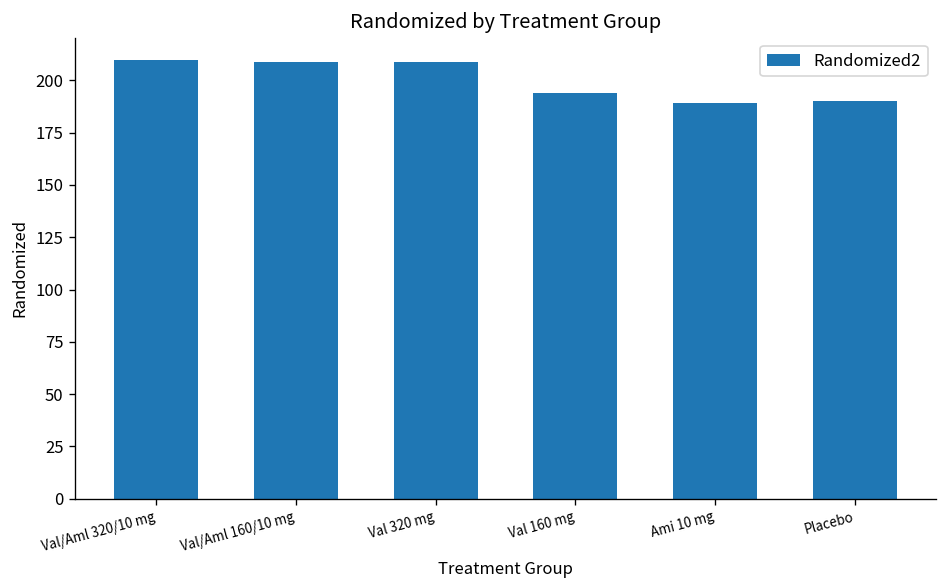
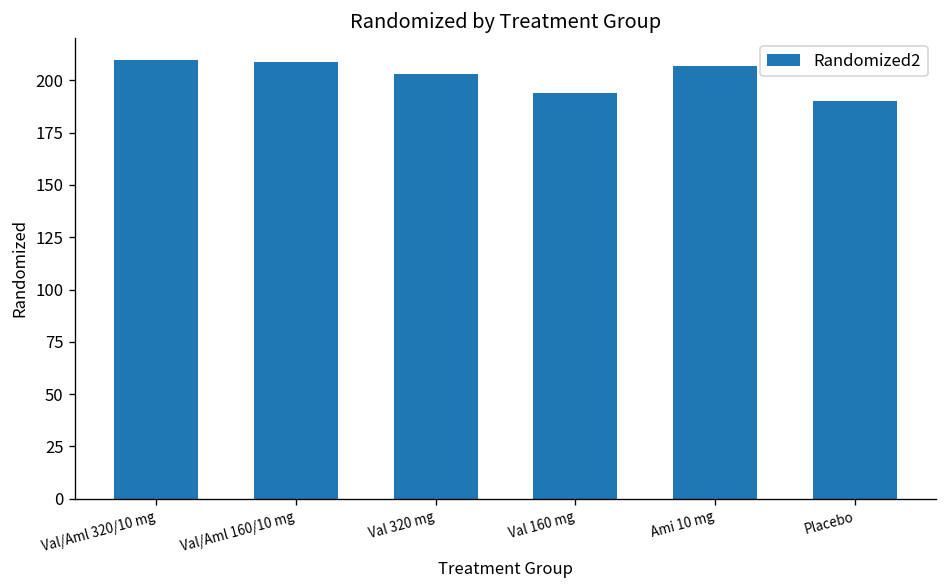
Val 320 mg: 209 -> 203
Ami 10 mg: 189 -> 207
